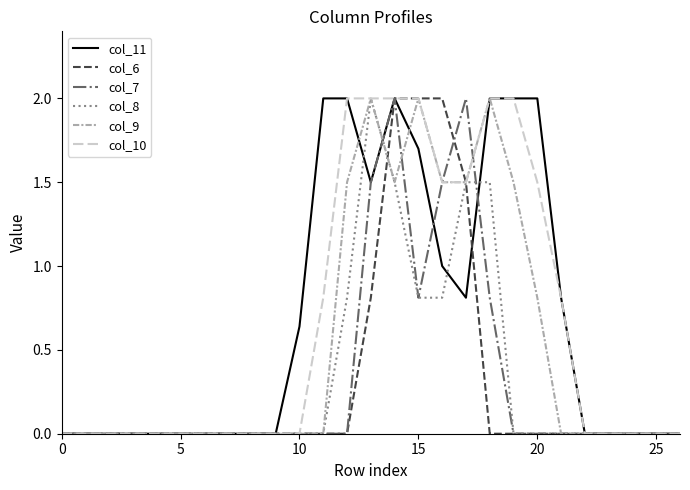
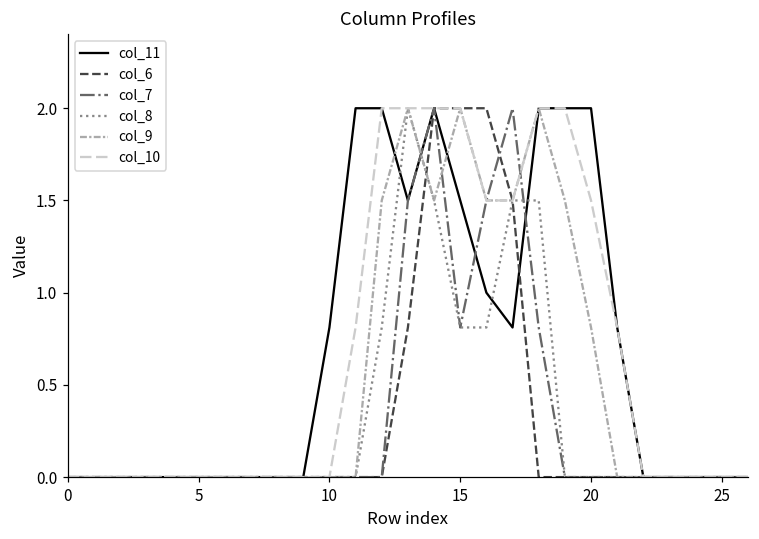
col_11, 10: 0.64 -> 0.81
col_11, 15: 1.7 -> 1.5
